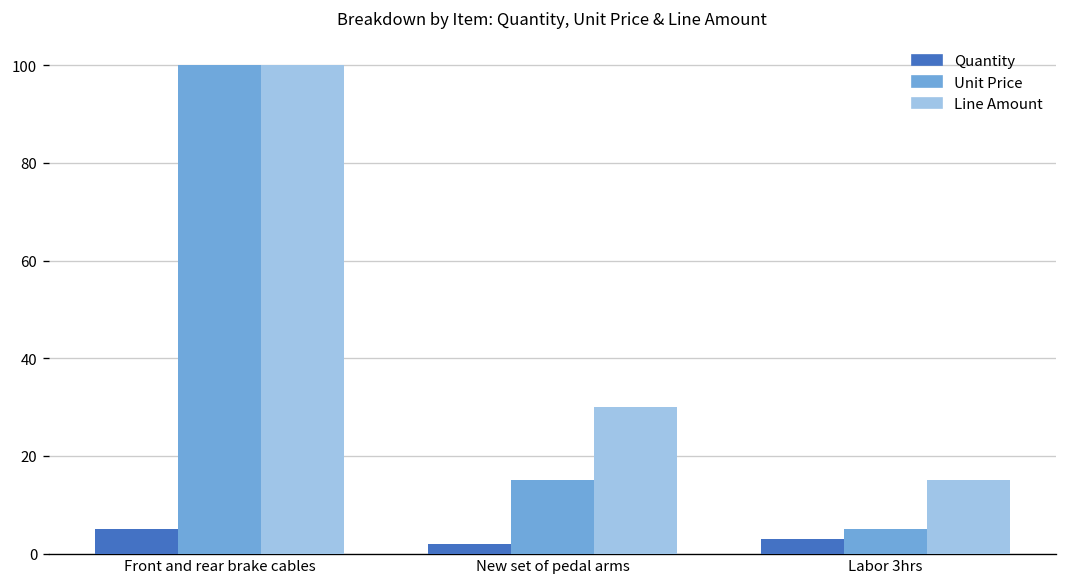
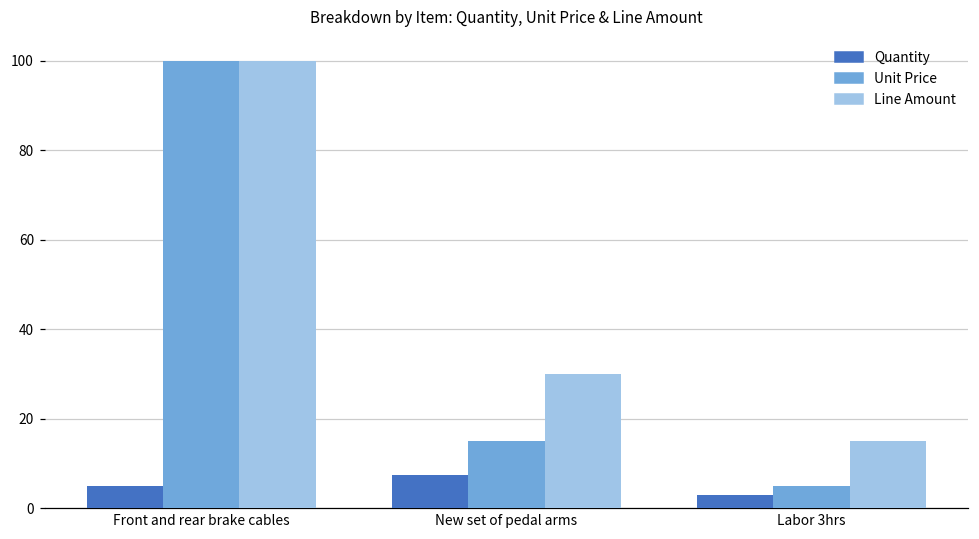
Quantity, New set of pedal arms: 2 -> 7
